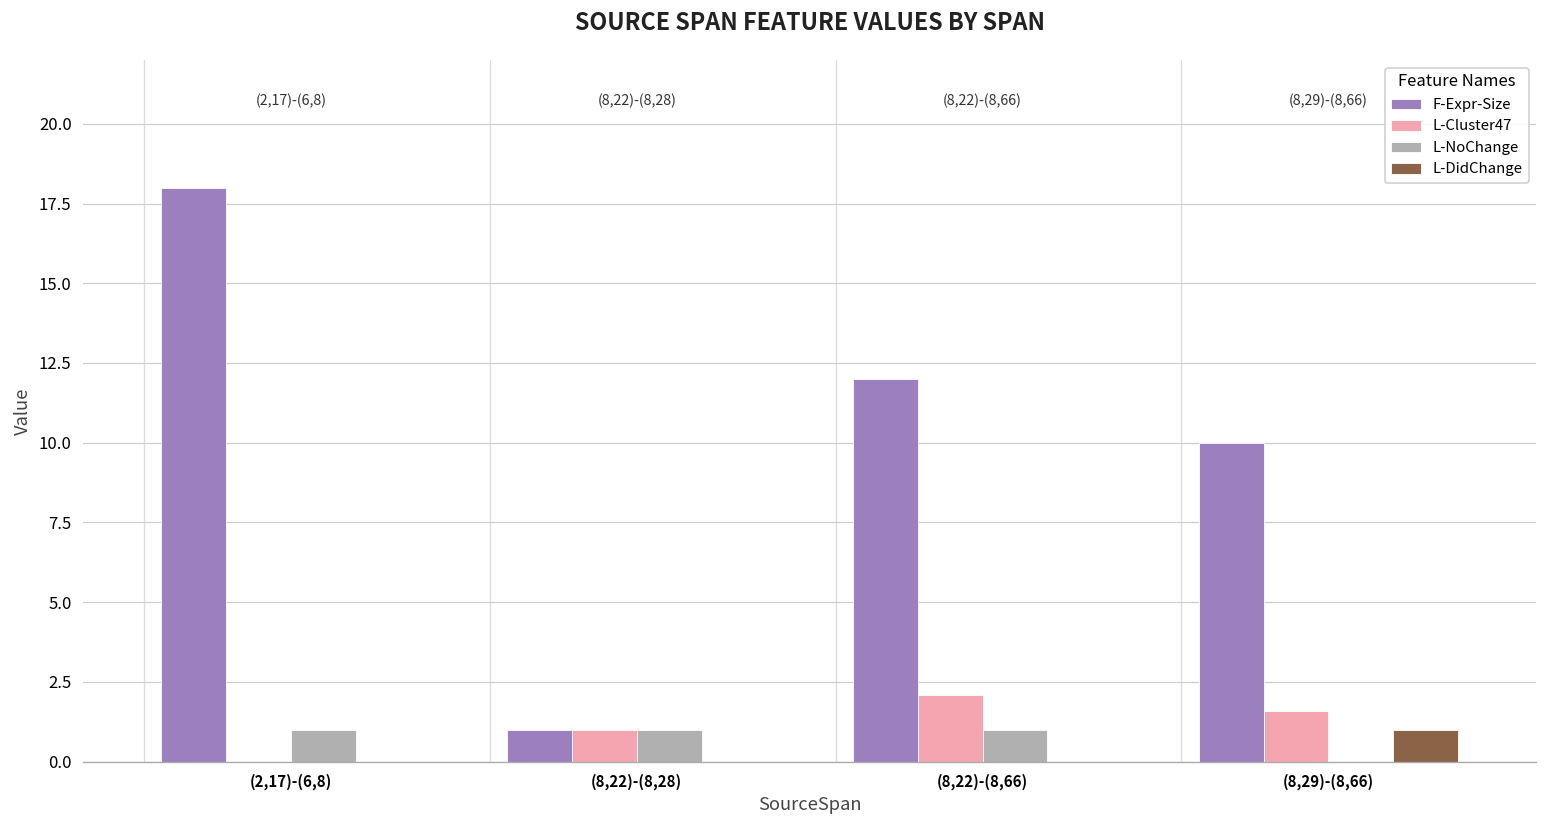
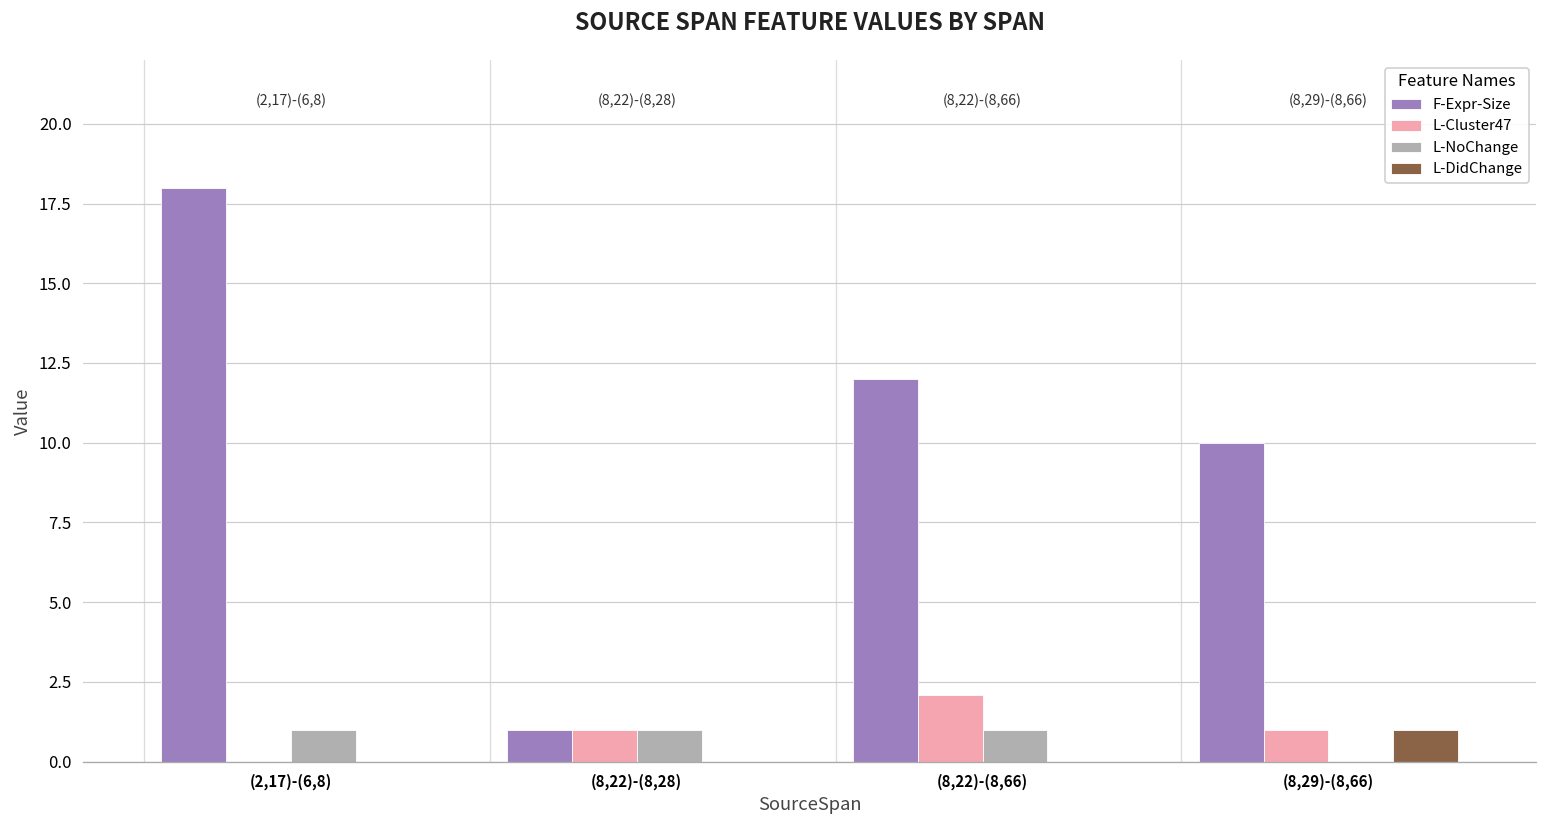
L-Cluster47, (8,29)-(8,66): 1.6 -> 1.0
